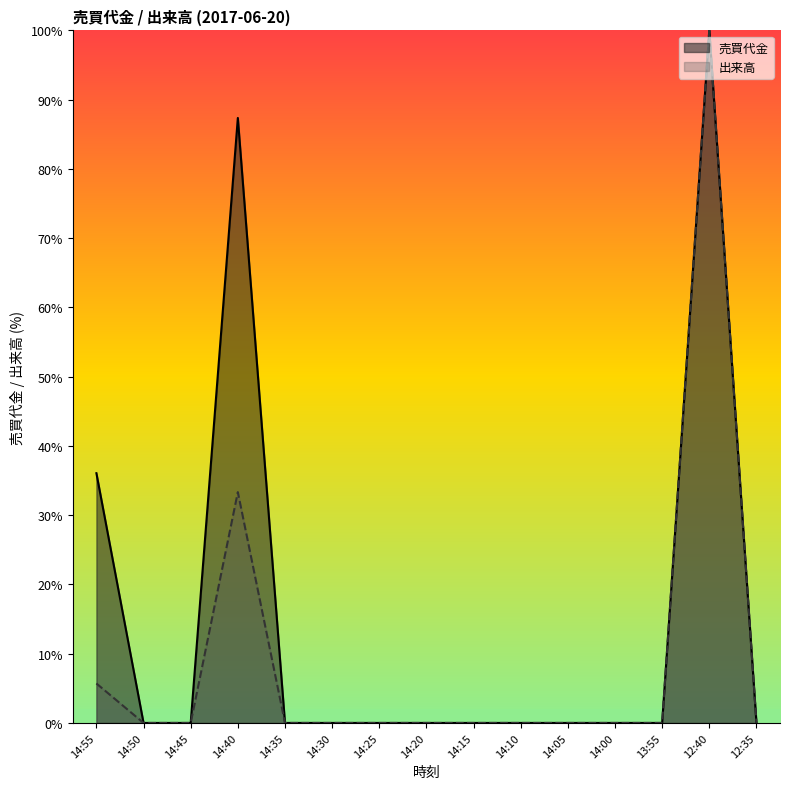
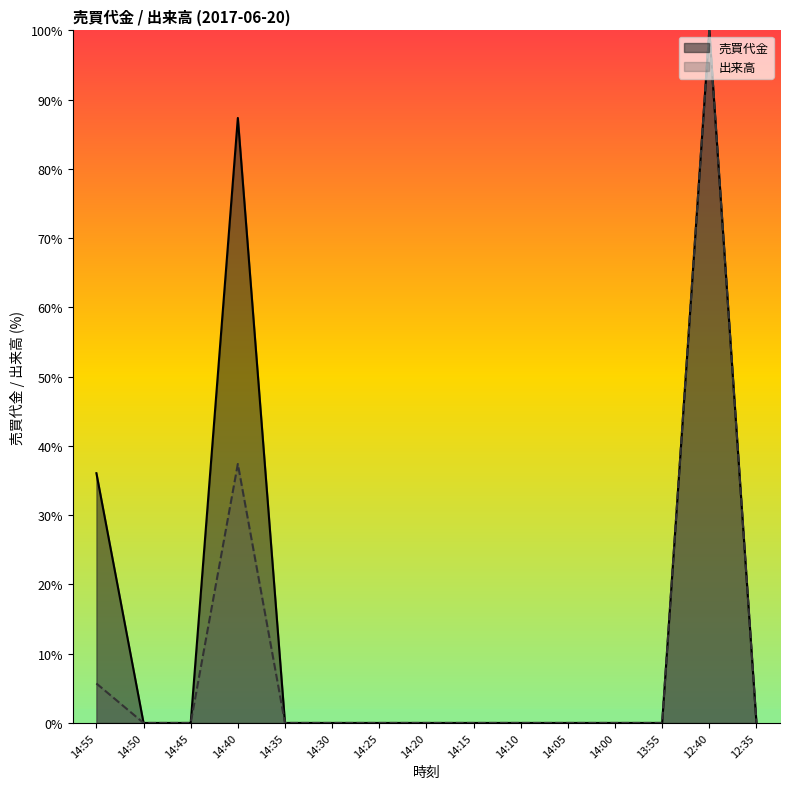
出来高, 14:40: 33% -> 37%
